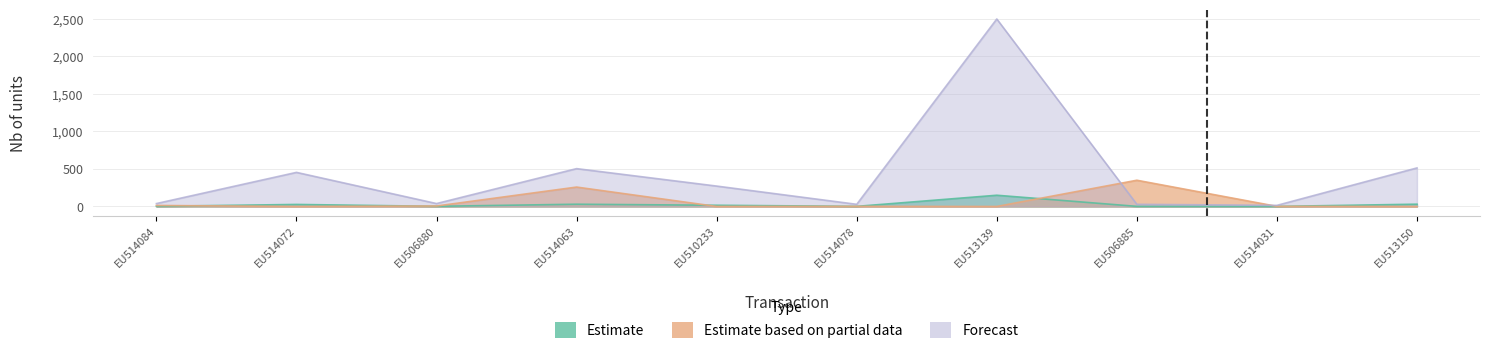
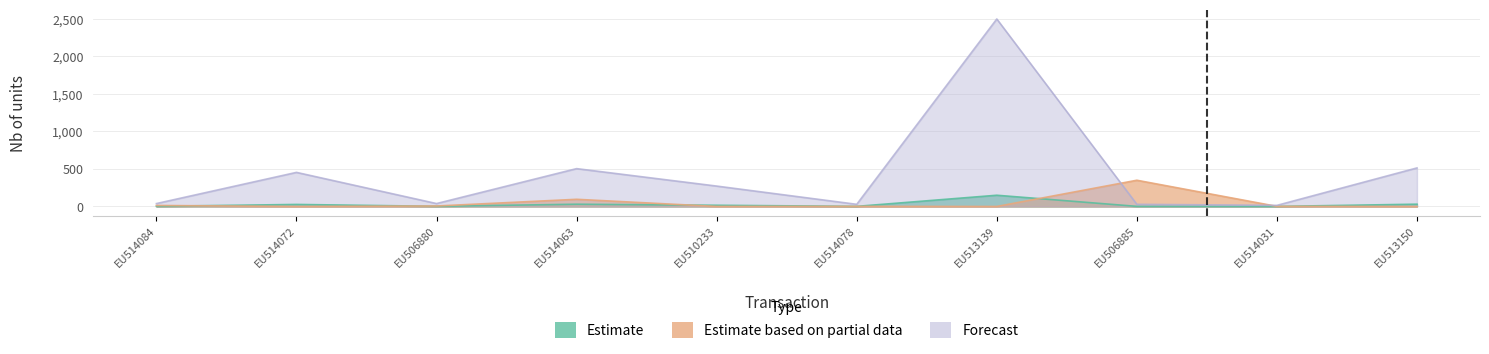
Estimate based on partial data, EU514063: 300 -> 100
